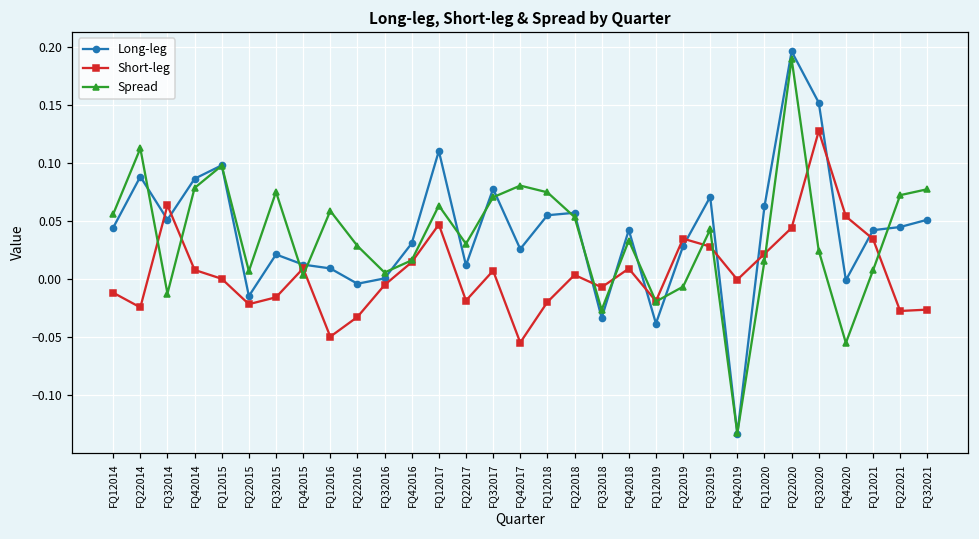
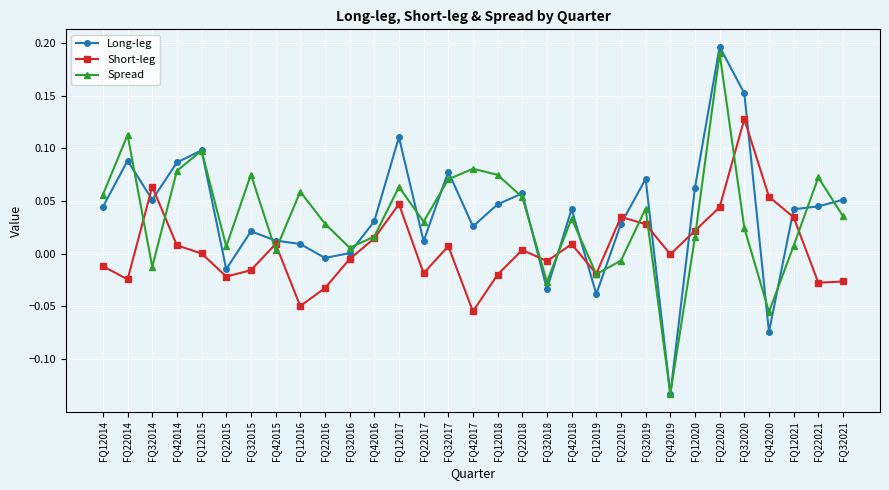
Long-leg, FQ12018: 0.055 -> 0.047
Long-leg, FQ42020: -0.001 -> -0.074
Spread, FQ32021: 0.078 -> 0.036
